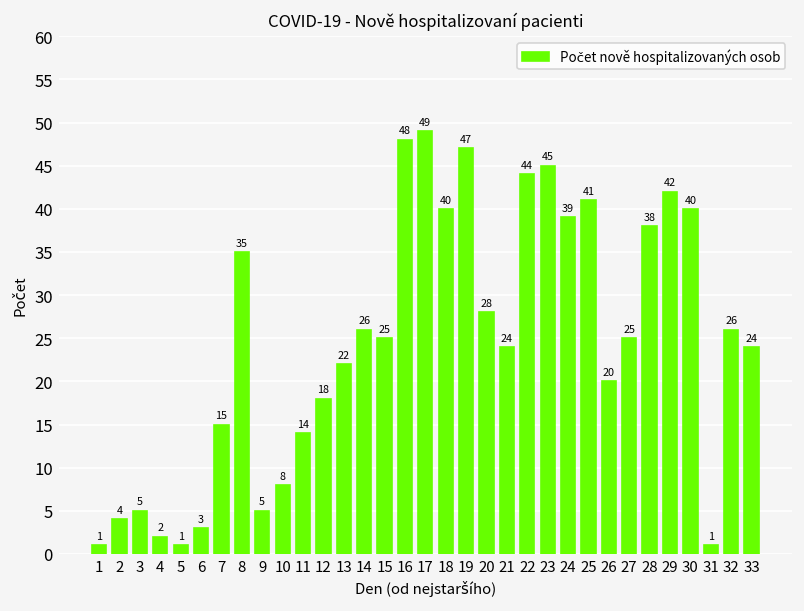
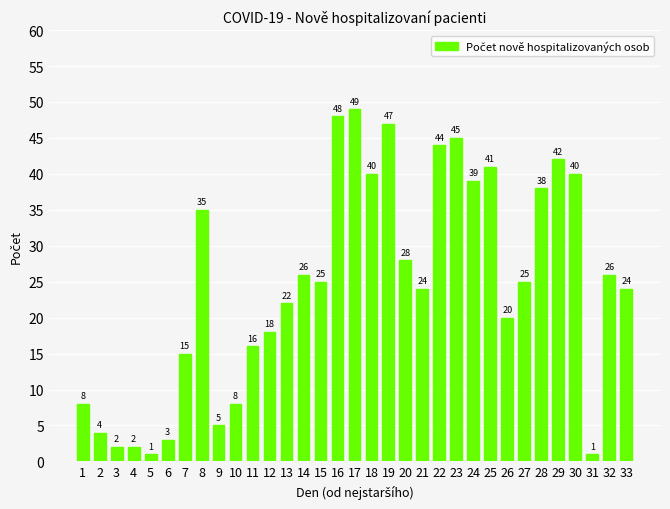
1: 1 -> 8
3: 5 -> 2
11: 14 -> 16
